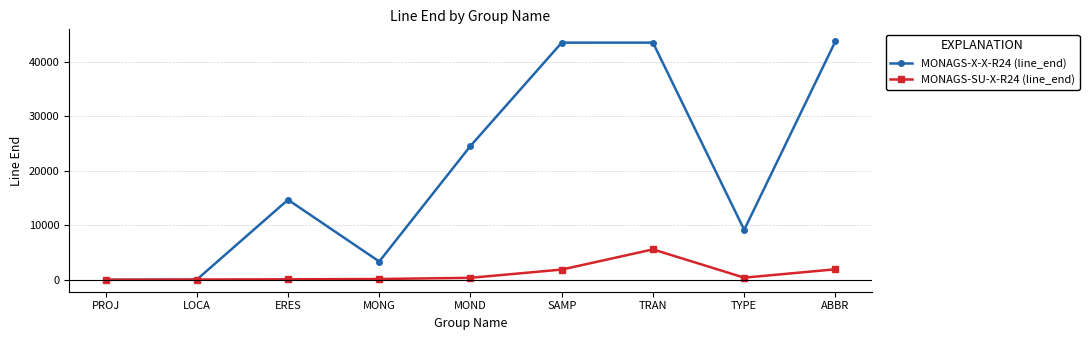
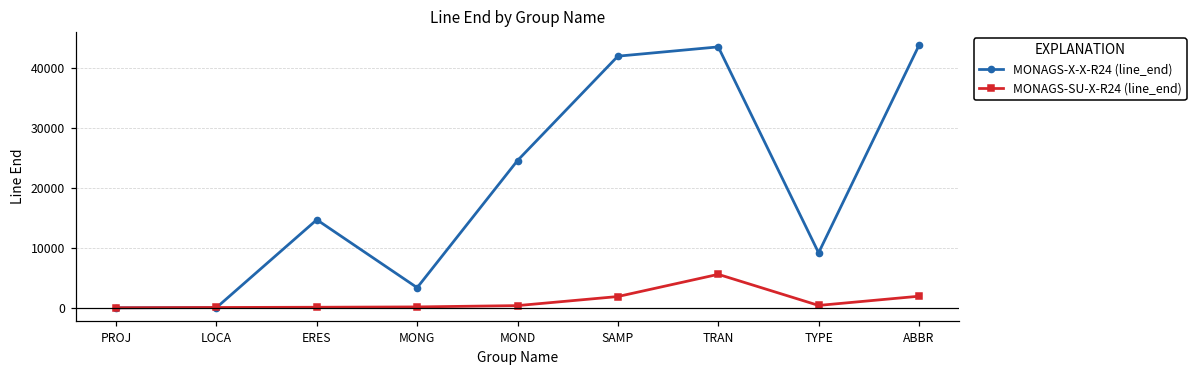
MONAGS-X-X-R24 (line_end), SAMP: 43000 -> 42000
